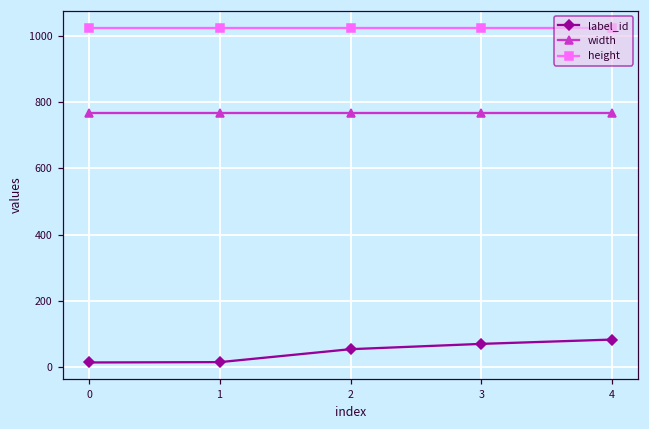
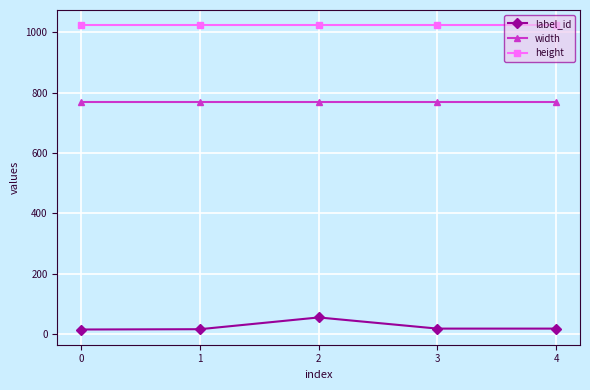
label_id, 3: 70 -> 20
label_id, 4: 80 -> 20
